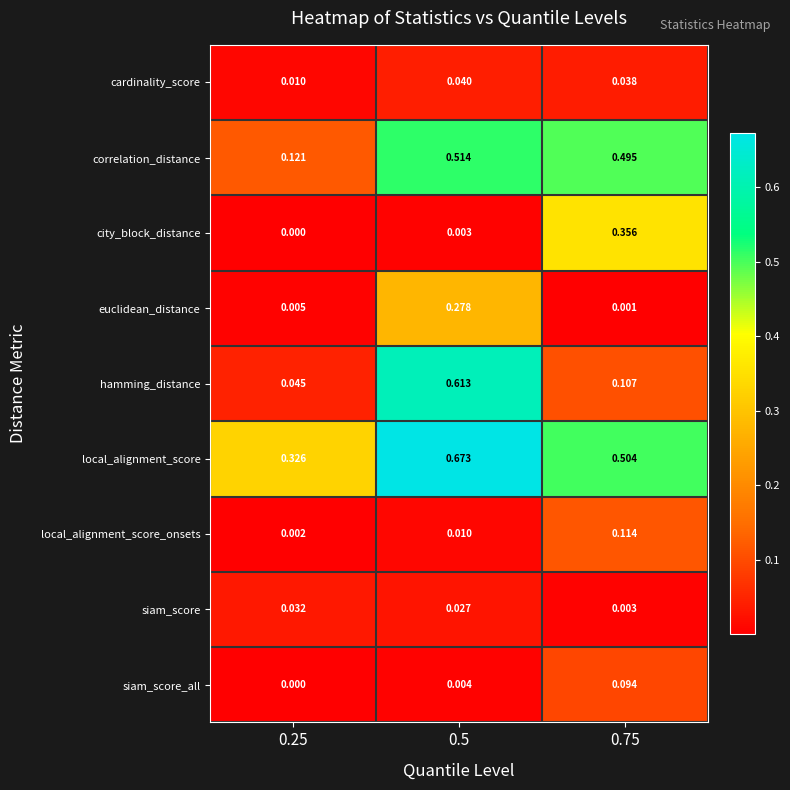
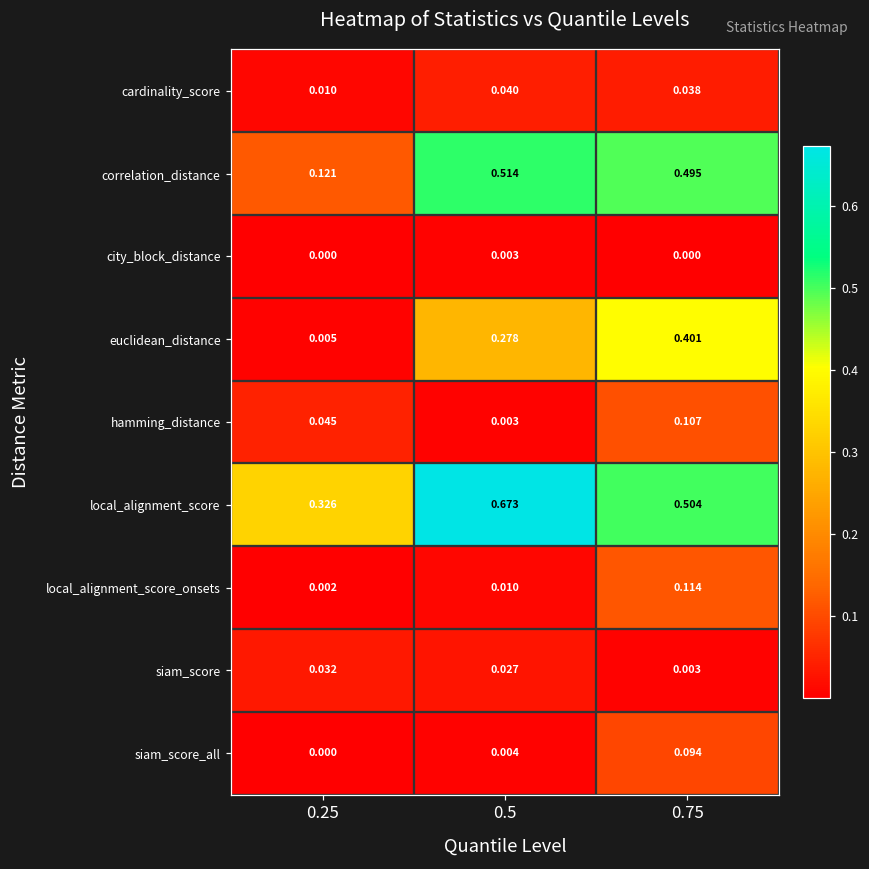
city_block_distance, 0.75: 0.356 -> 0.000
euclidean_distance, 0.75: 0.001 -> 0.401
hamming_distance, 0.5: 0.613 -> 0.003
